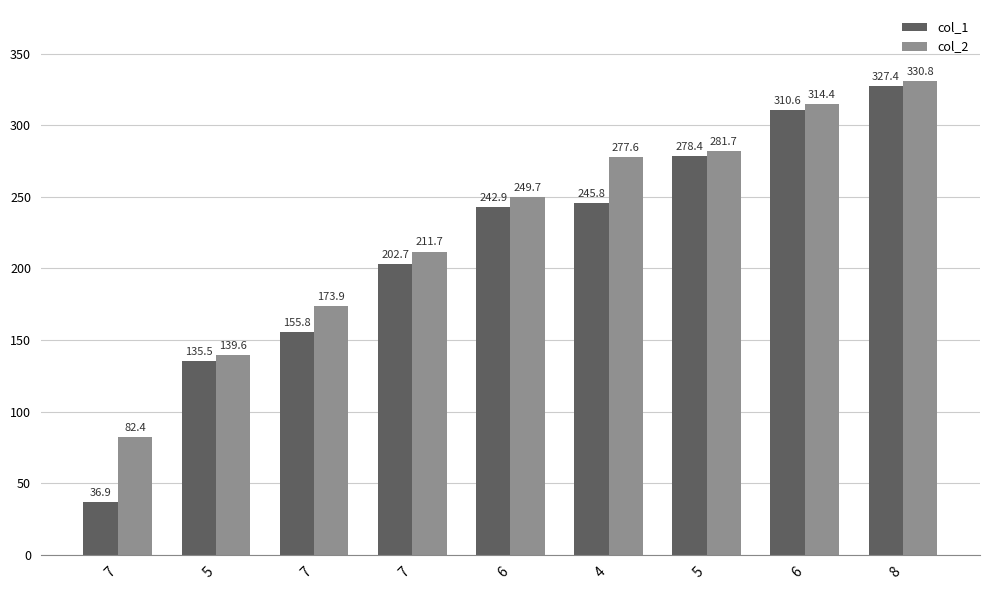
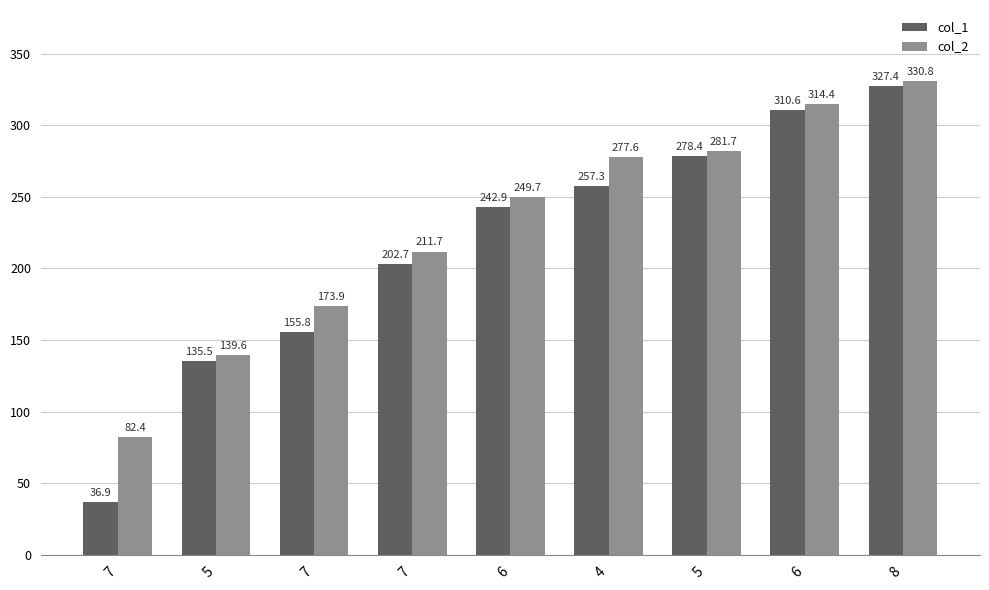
col_1, 4: 245.8 -> 257.3
